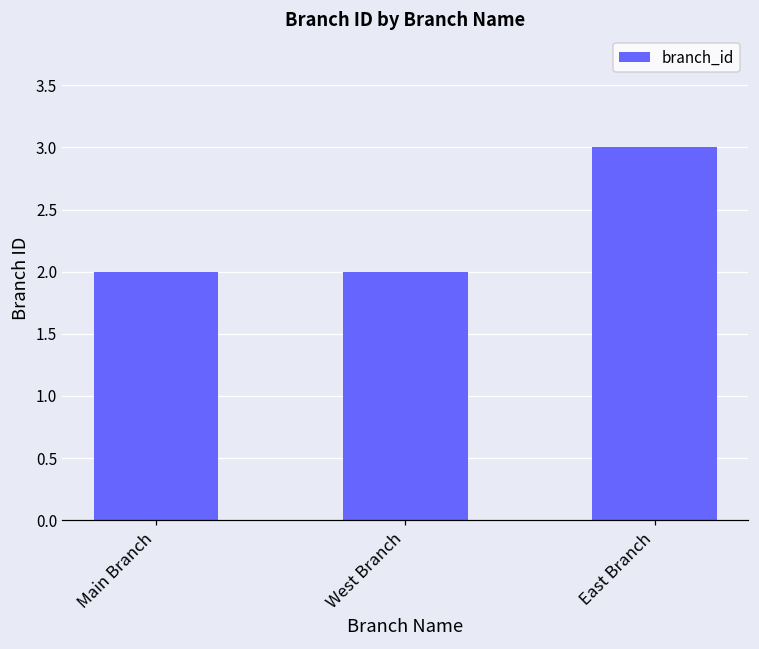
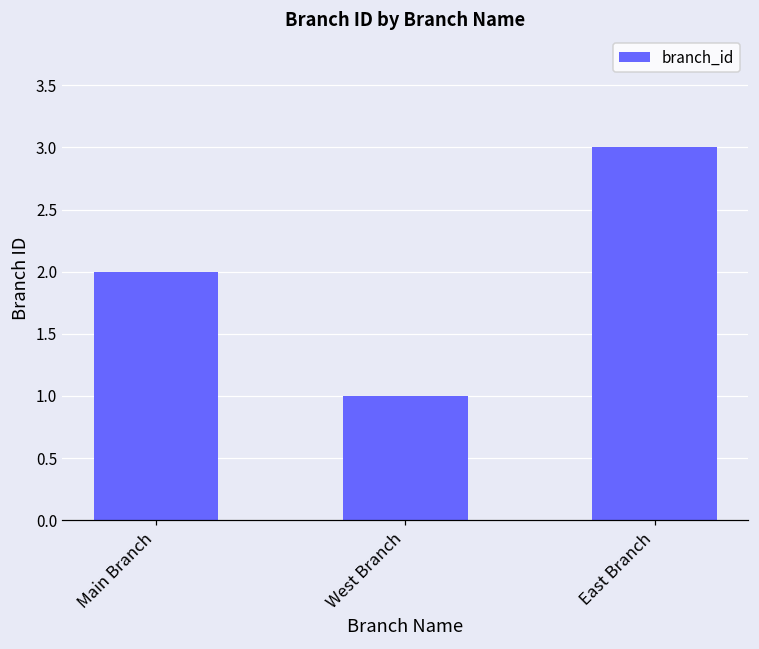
West Branch: 2 -> 1
